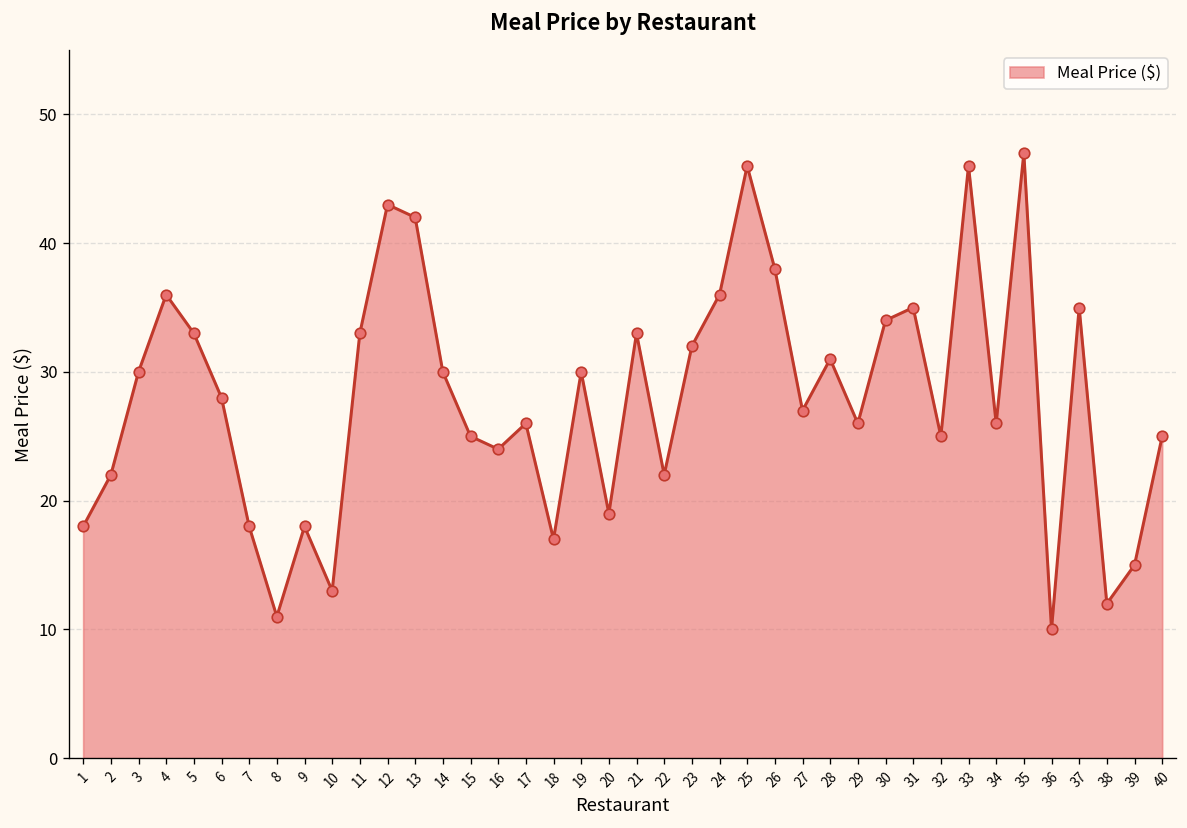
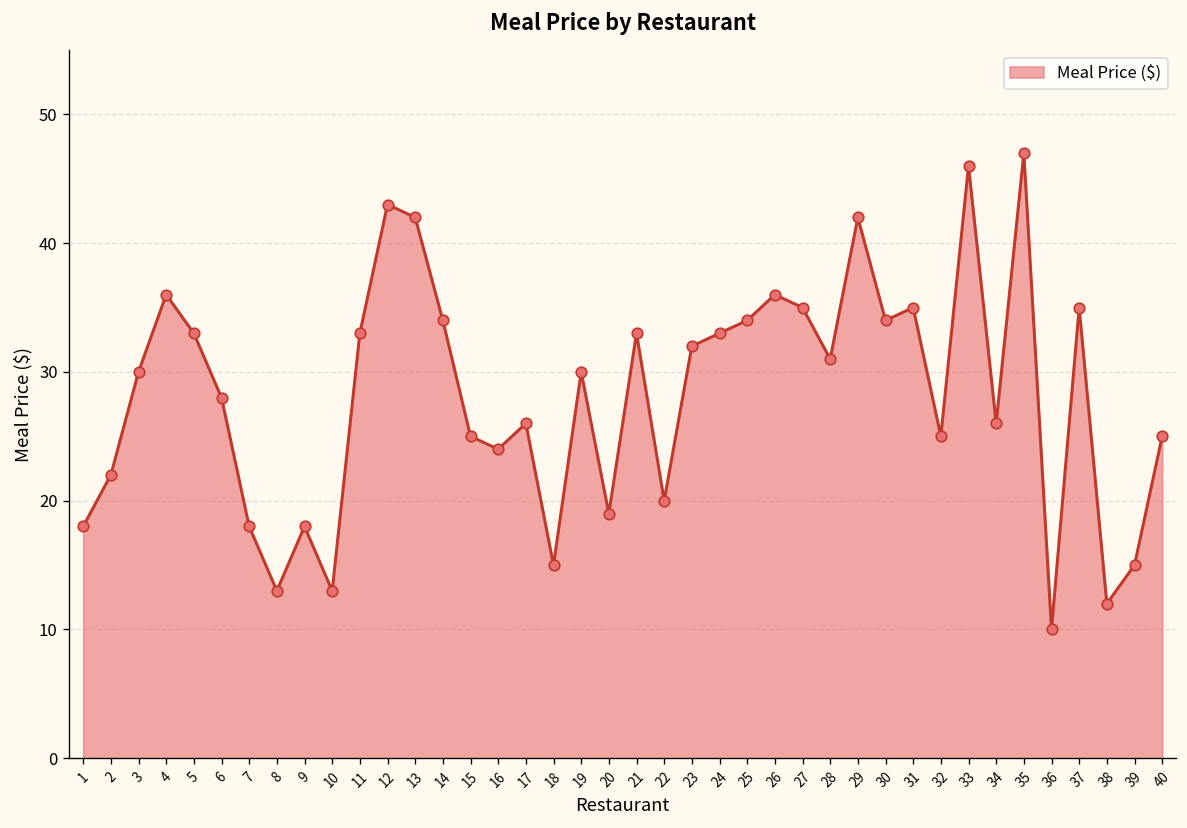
8: 11 -> 13
14: 30 -> 34
18: 17 -> 15
22: 22 -> 20
24: 36 -> 33
25: 46 -> 34
26: 38 -> 36
27: 27 -> 35
29: 26 -> 42
